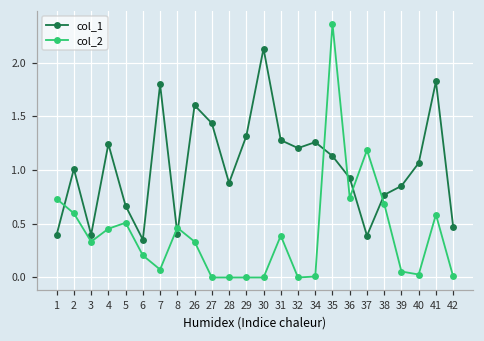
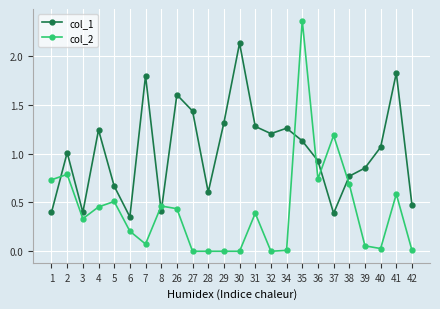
col_2, 2: 0.6 -> 0.8
col_2, 26: 0.3 -> 0.4
col_1, 28: 0.9 -> 0.6
